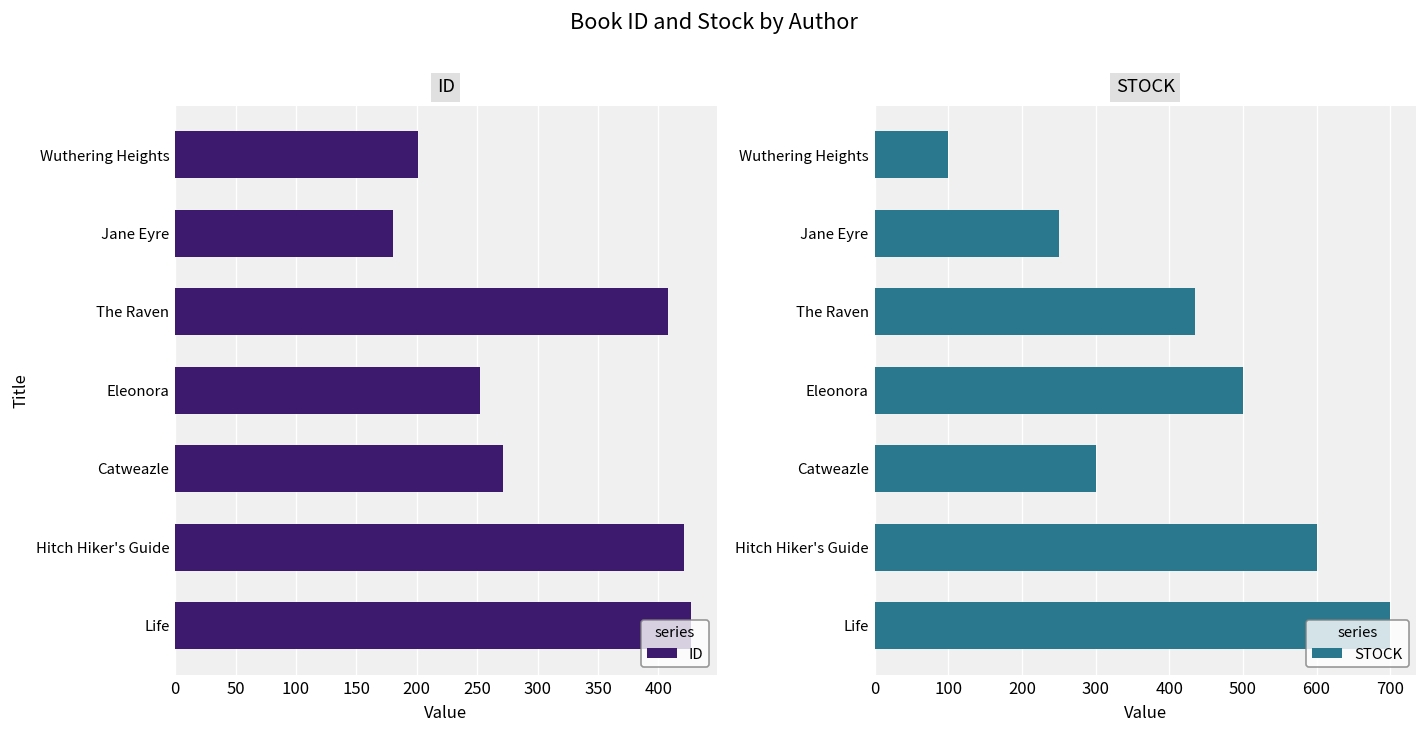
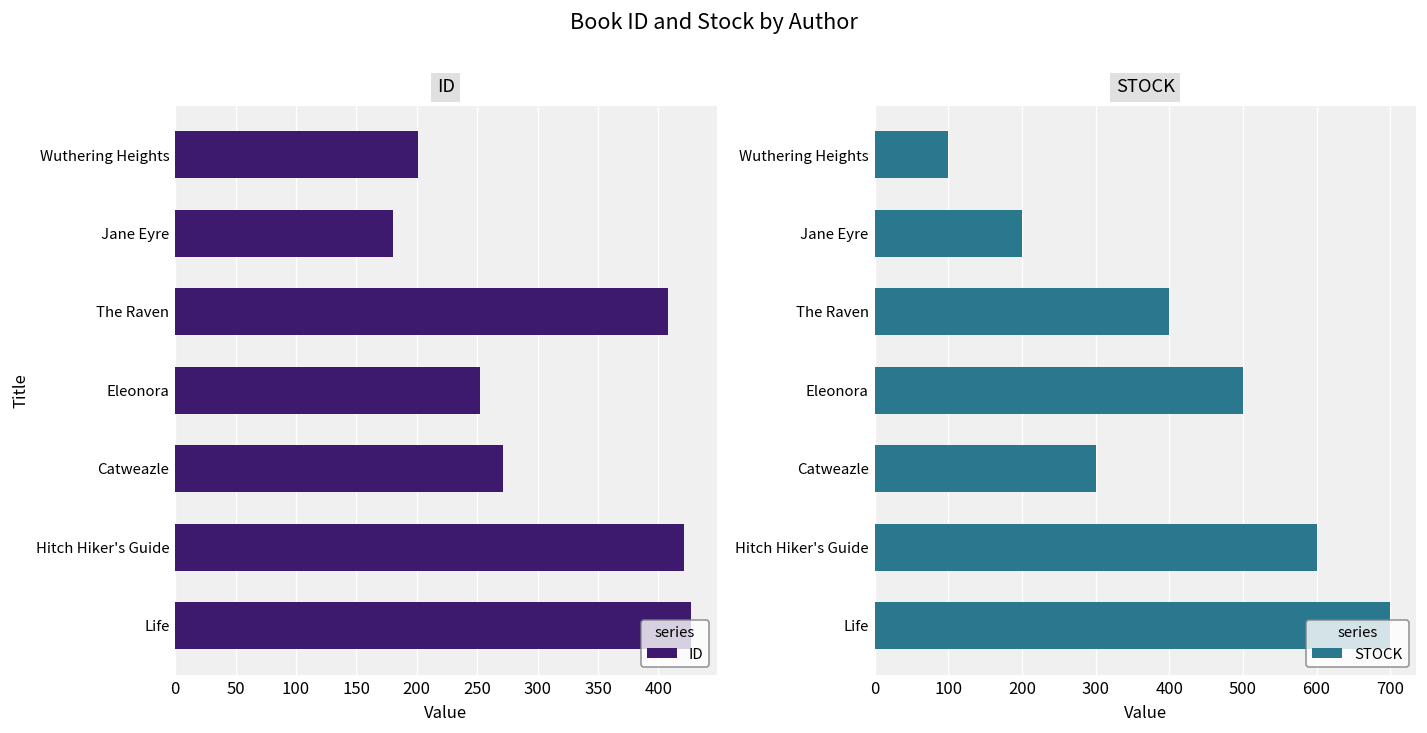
STOCK, Jane Eyre: 250 -> 200
STOCK, The Raven: 440 -> 400
